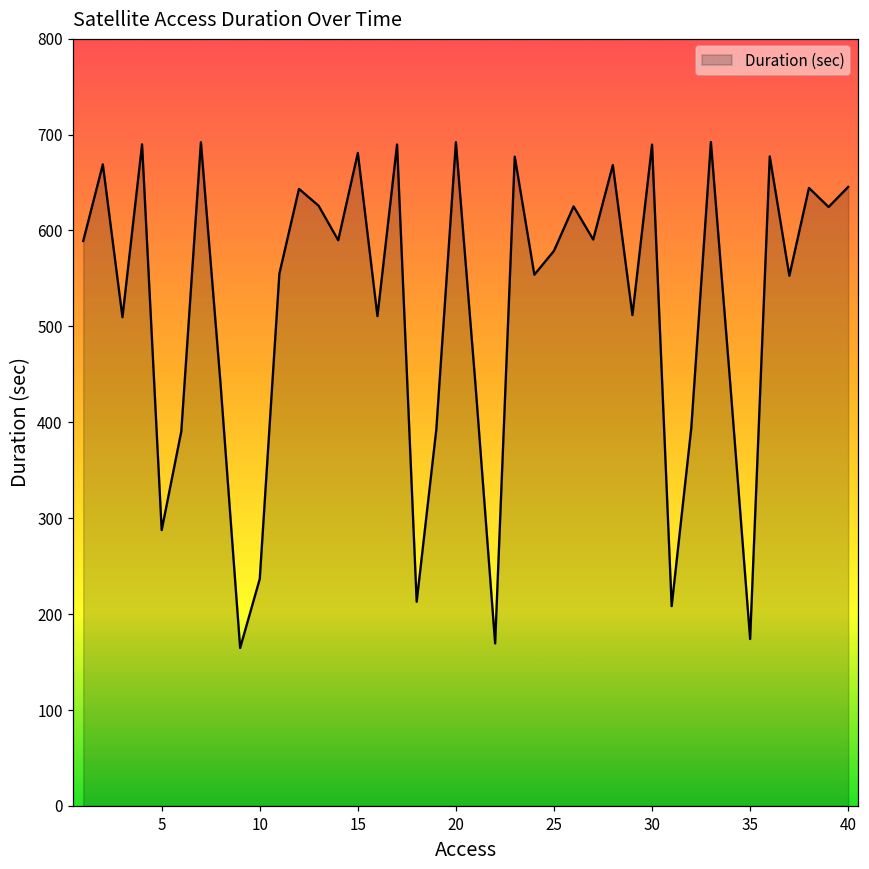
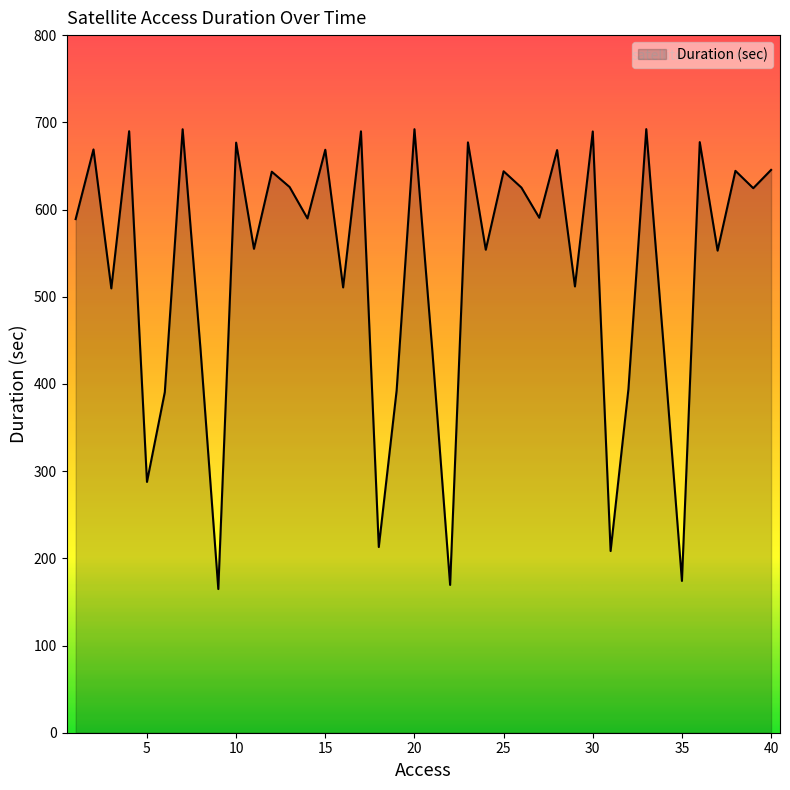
10: 240 -> 680
15: 680 -> 670
25: 580 -> 640
